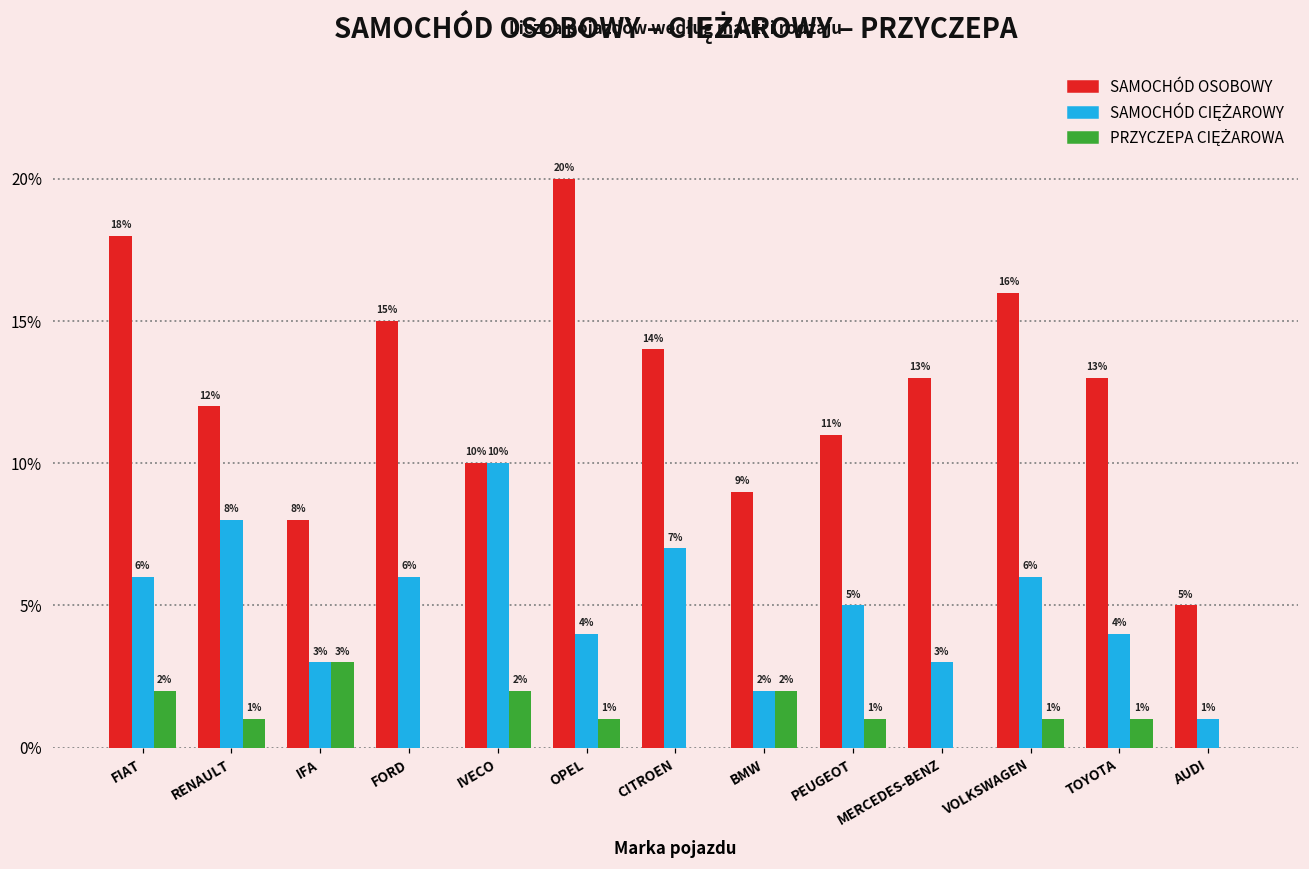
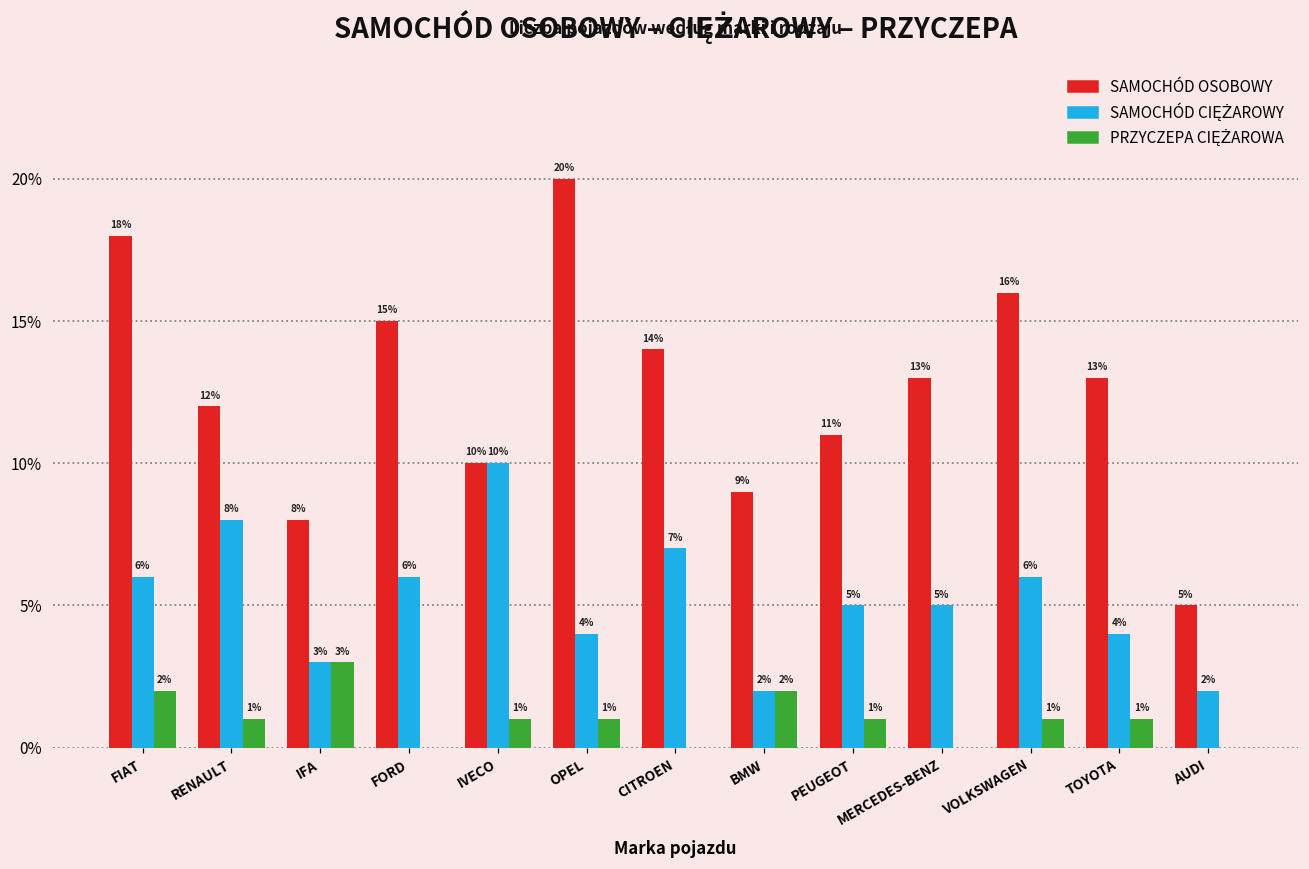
PRZYCZEPA CIĘŻAROWA, IVECO: 2% -> 1%
SAMOCHÓD CIĘŻAROWY, MERCEDES-BENZ: 3% -> 5%
SAMOCHÓD CIĘŻAROWY, AUDI: 1% -> 2%
